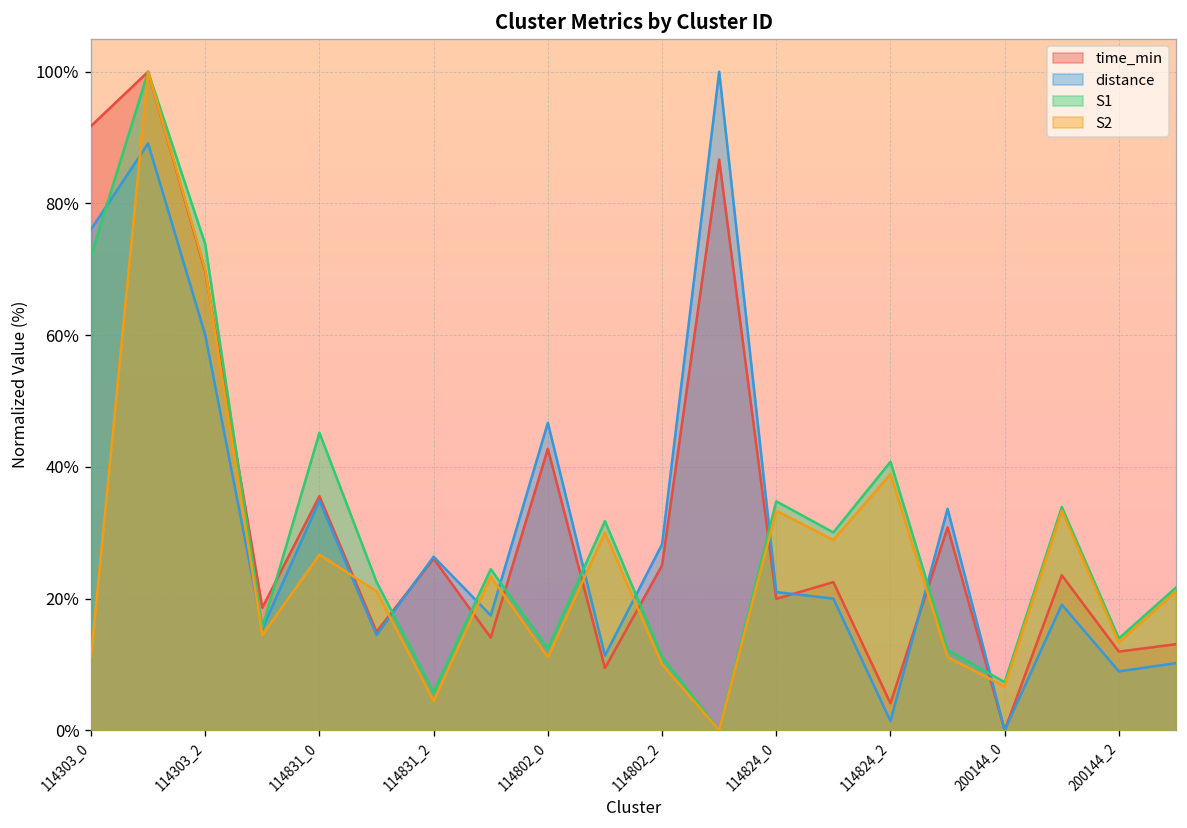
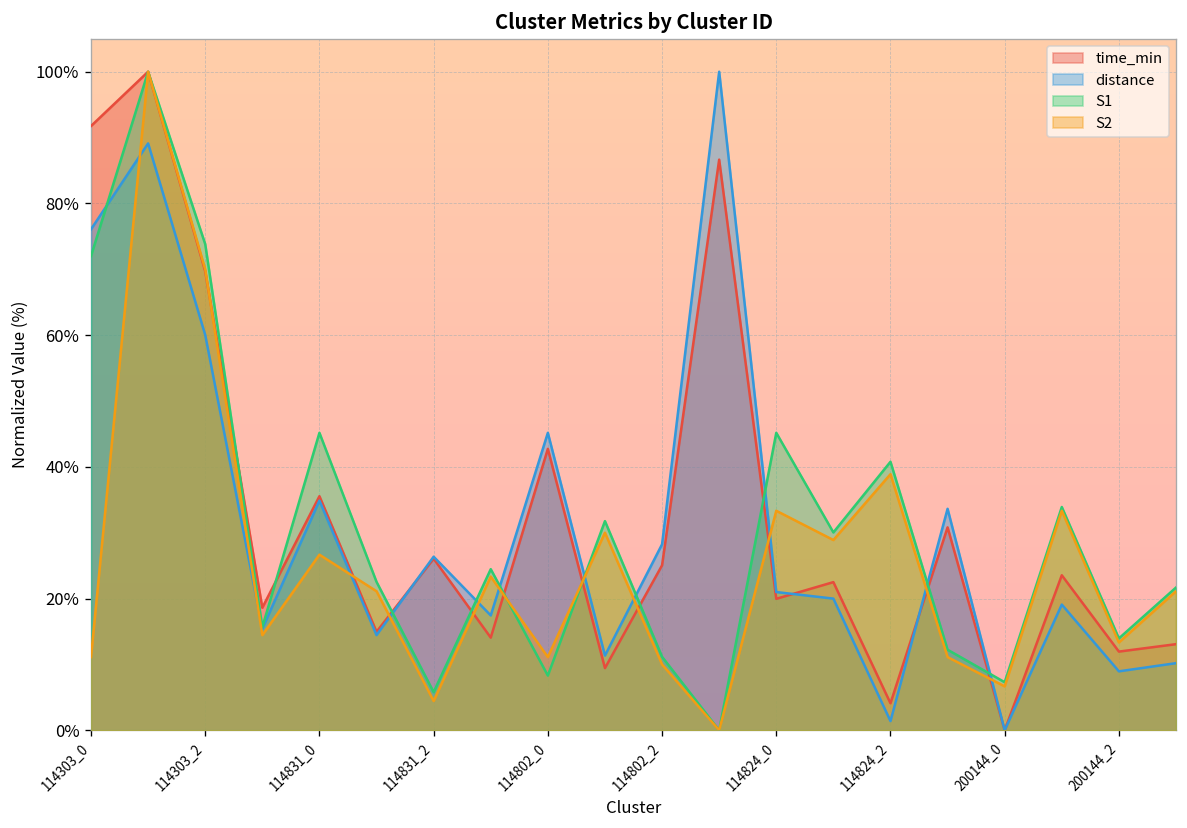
distance, 114802_0: 47% -> 45%
S1, 114802_0: 12% -> 8%
S1, 114824_0: 35% -> 45%
